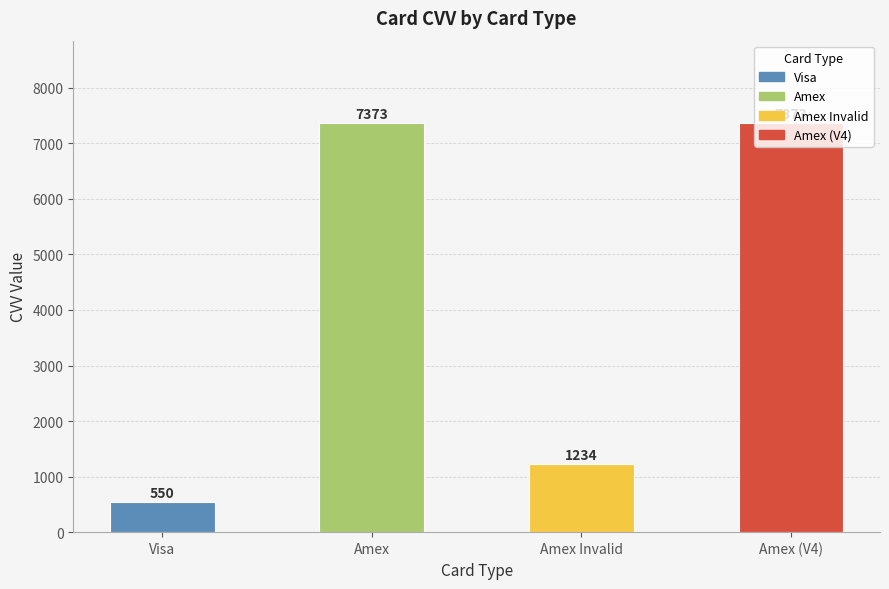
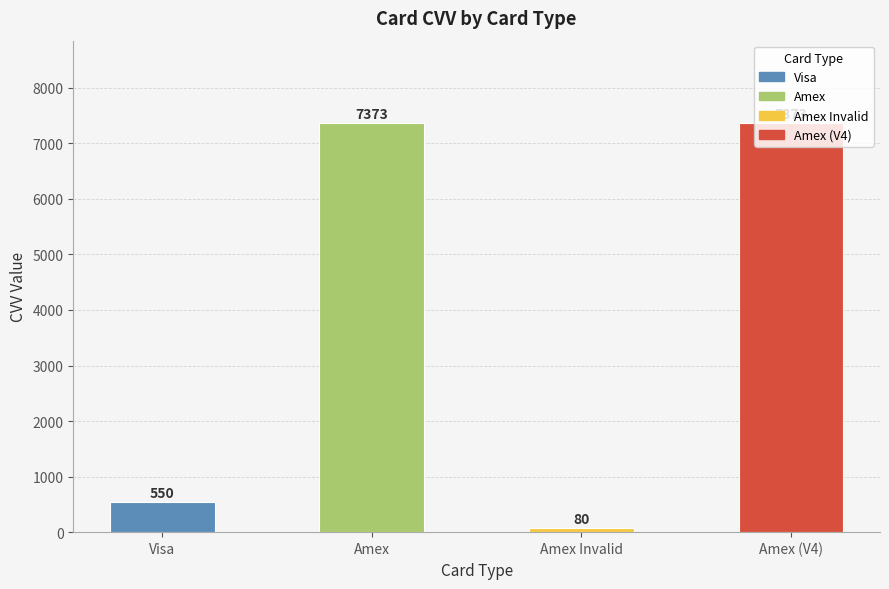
Amex Invalid: 1234 -> 80
